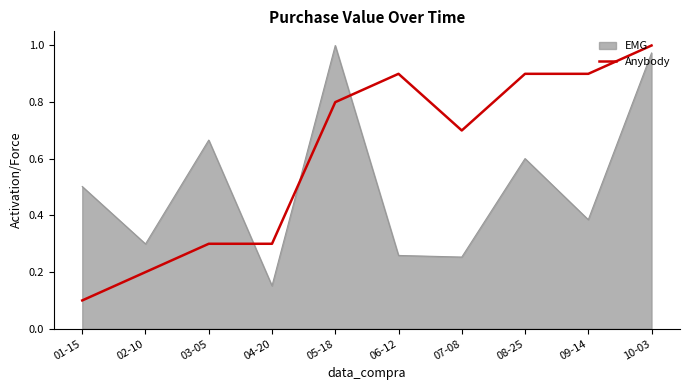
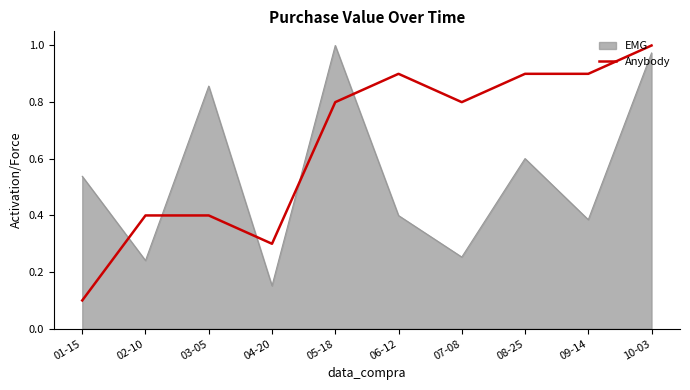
EMG, 01-15: 0.50 -> 0.54
EMG, 02-10: 0.30 -> 0.24
Anybody, 02-10: 0.20 -> 0.40
EMG, 03-05: 0.67 -> 0.86
Anybody, 03-05: 0.30 -> 0.40
EMG, 06-12: 0.26 -> 0.40
Anybody, 07-08: 0.70 -> 0.80
